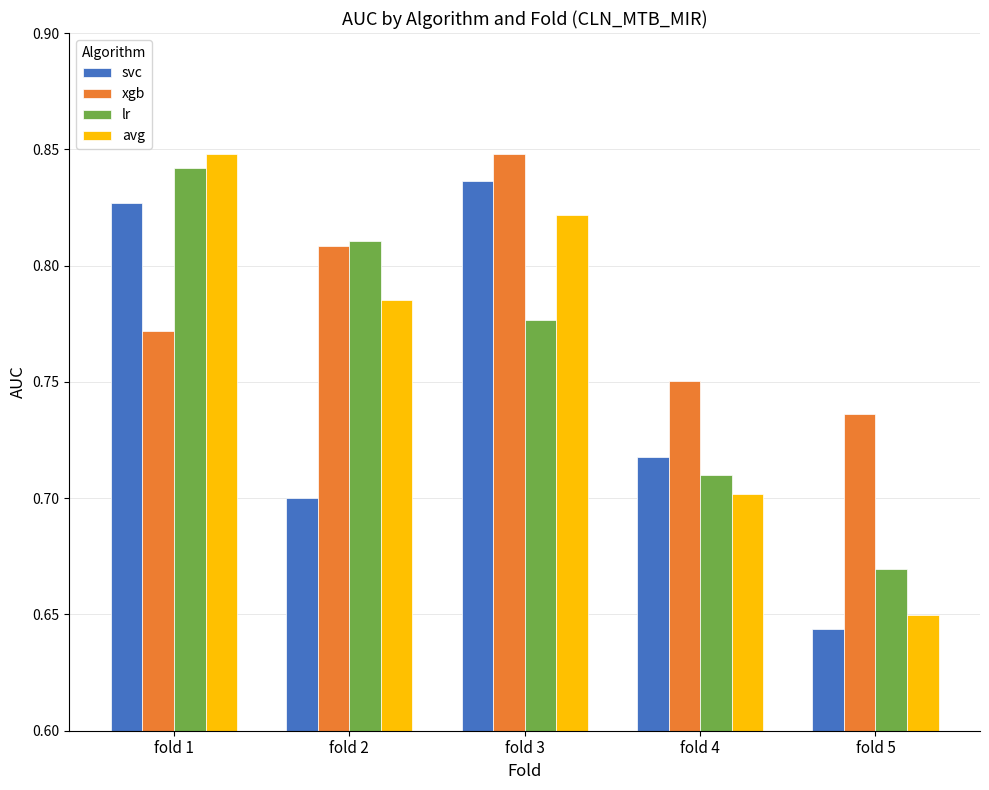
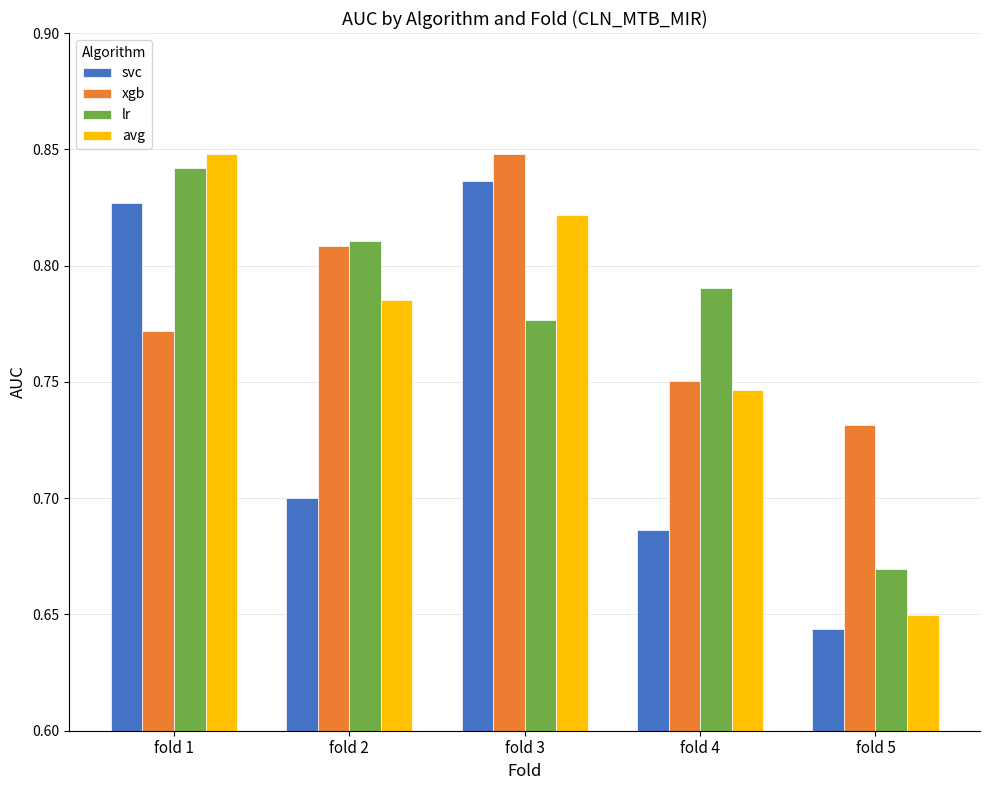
svc, fold 4: 0.718 -> 0.686
lr, fold 4: 0.710 -> 0.791
avg, fold 4: 0.702 -> 0.747
xgb, fold 5: 0.736 -> 0.732
